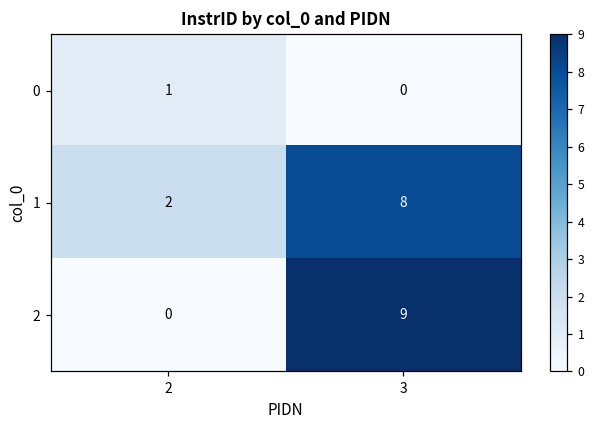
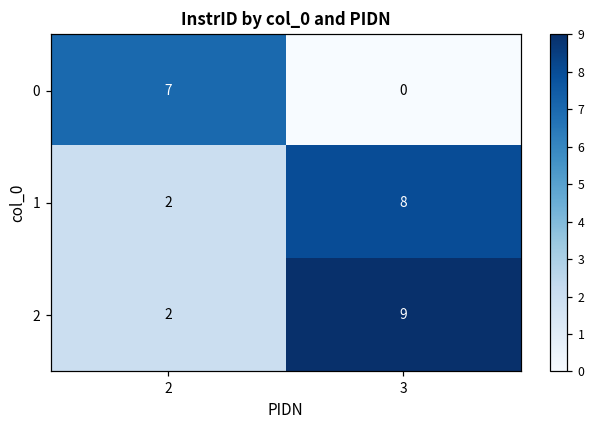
0, 2: 1 -> 7
2, 2: 0 -> 2
